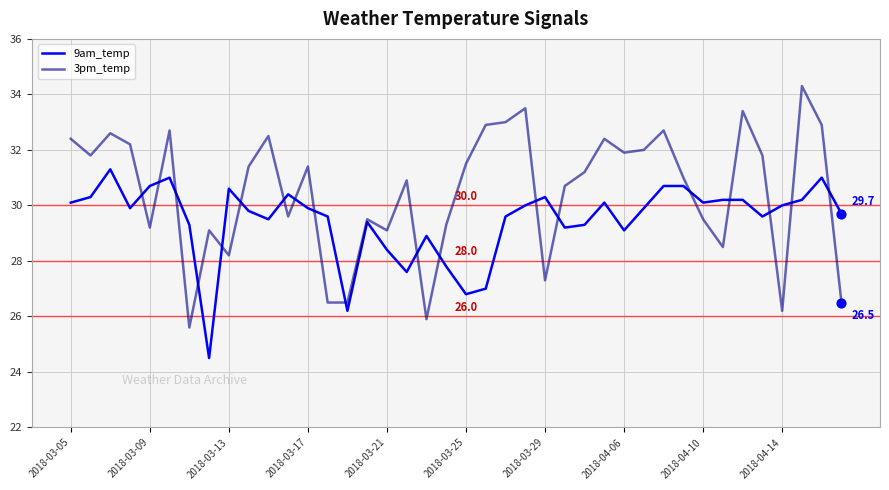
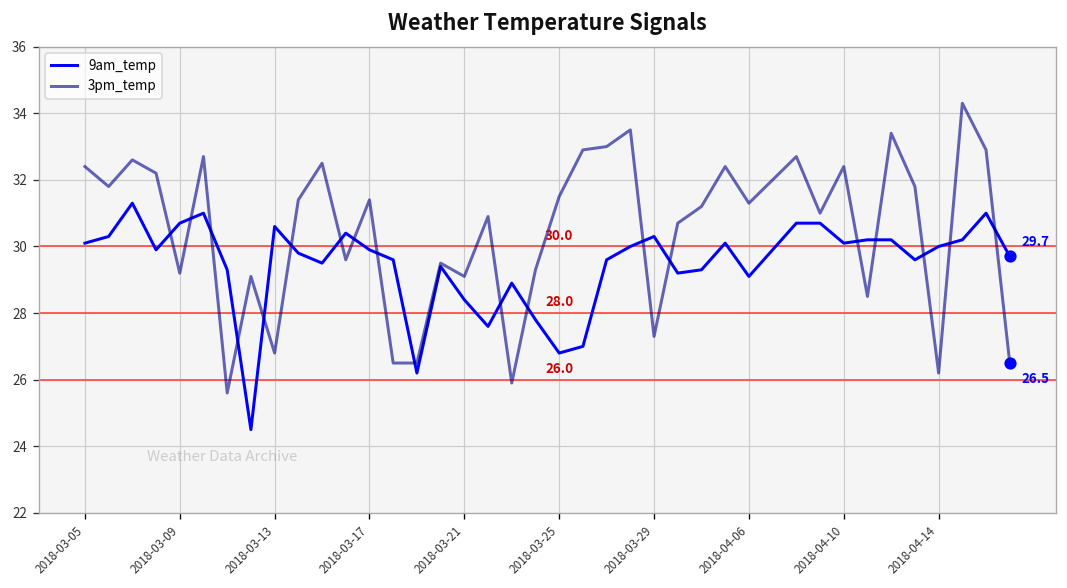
3pm_temp, 2018-03-13: 28.2 -> 26.8
3pm_temp, 2018-04-06: 31.9 -> 31.3
3pm_temp, 2018-04-10: 29.5 -> 32.4
